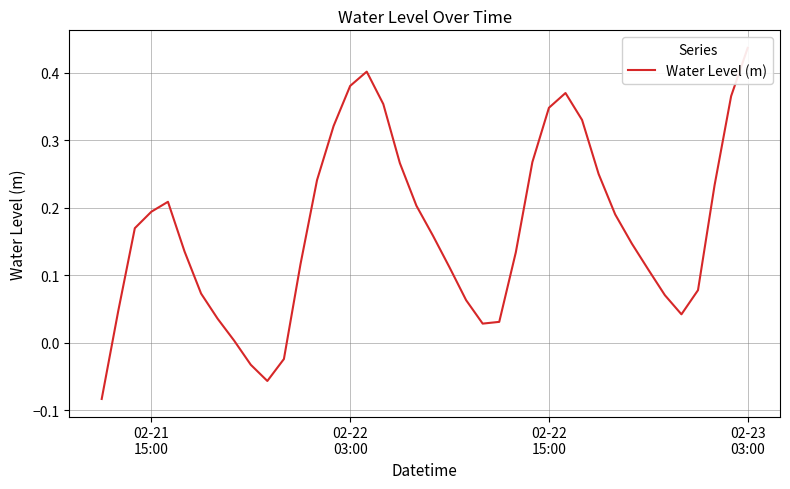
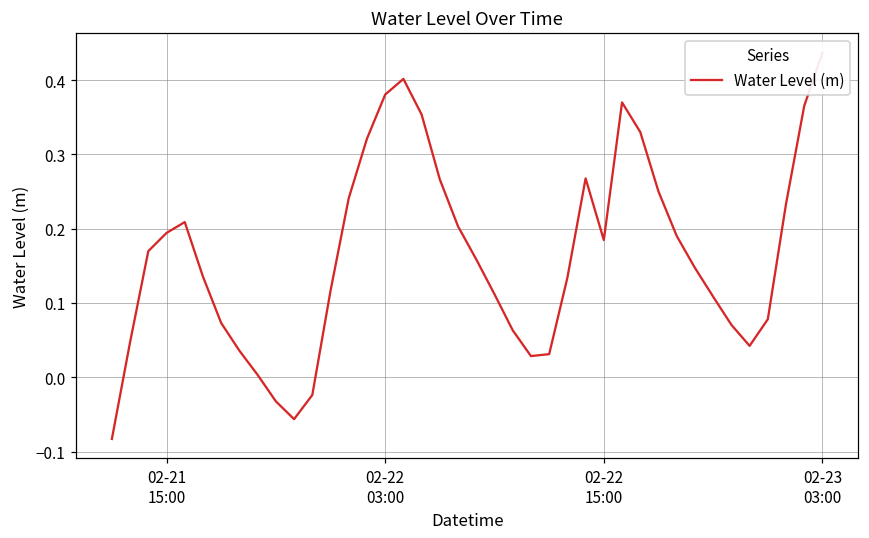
02-22 15:00: 0.35 -> 0.18
